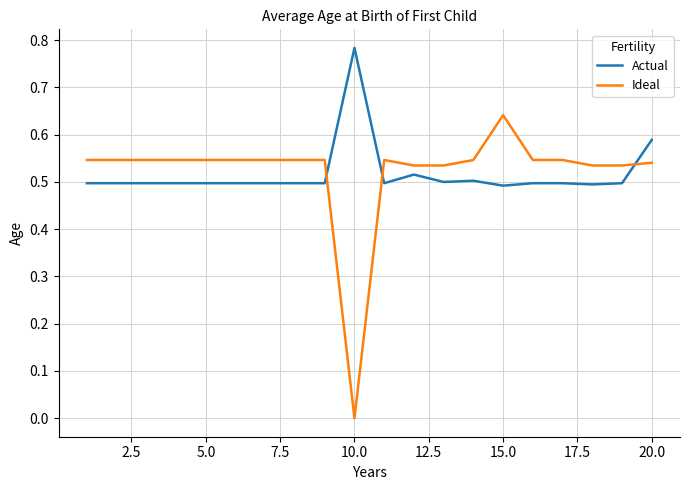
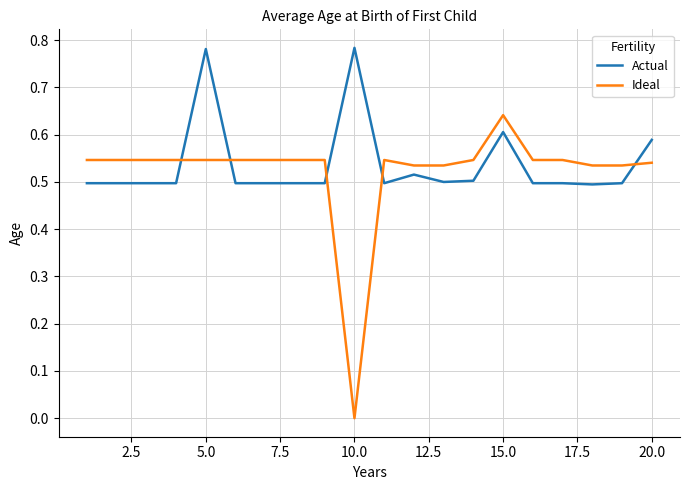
Actual, 5.0: 0.50 -> 0.78
Actual, 15.0: 0.49 -> 0.61
